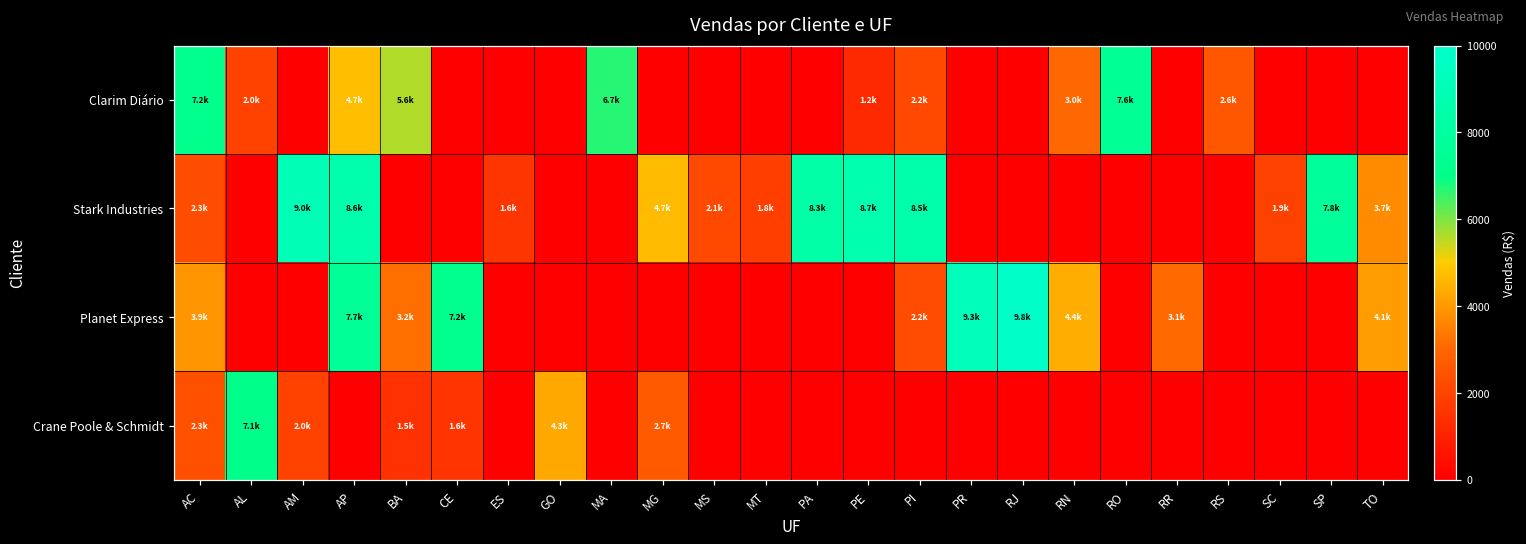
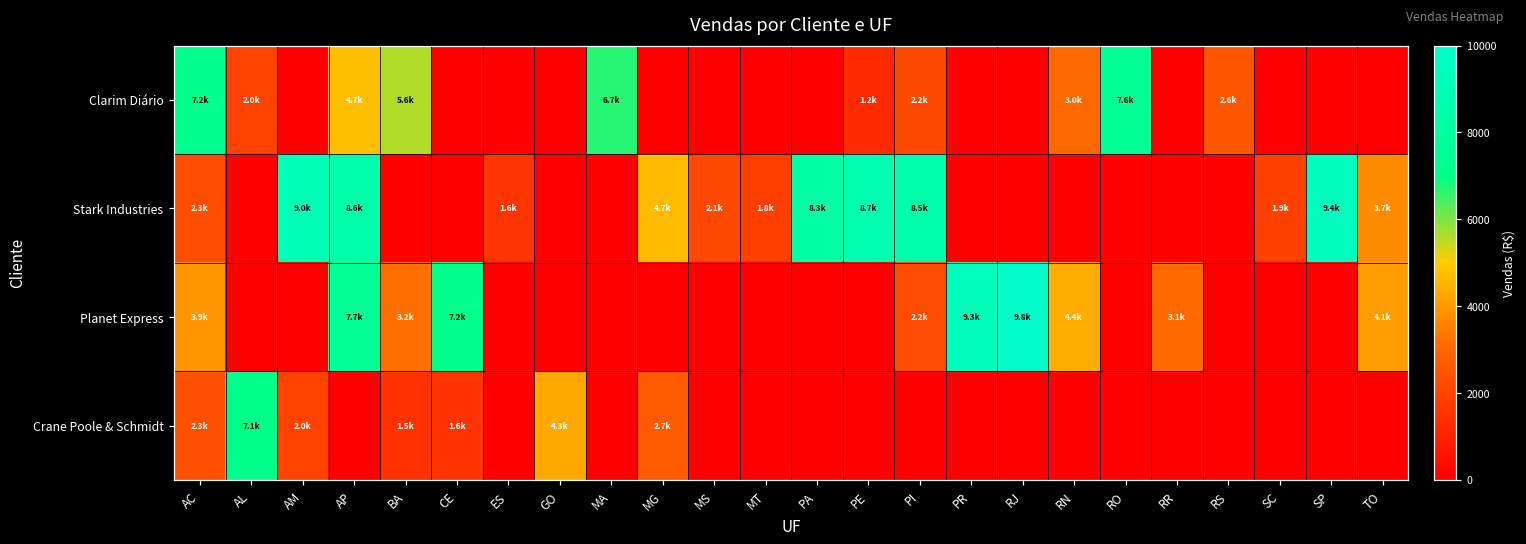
Stark Industries, SP: 7.8k -> 9.4k
